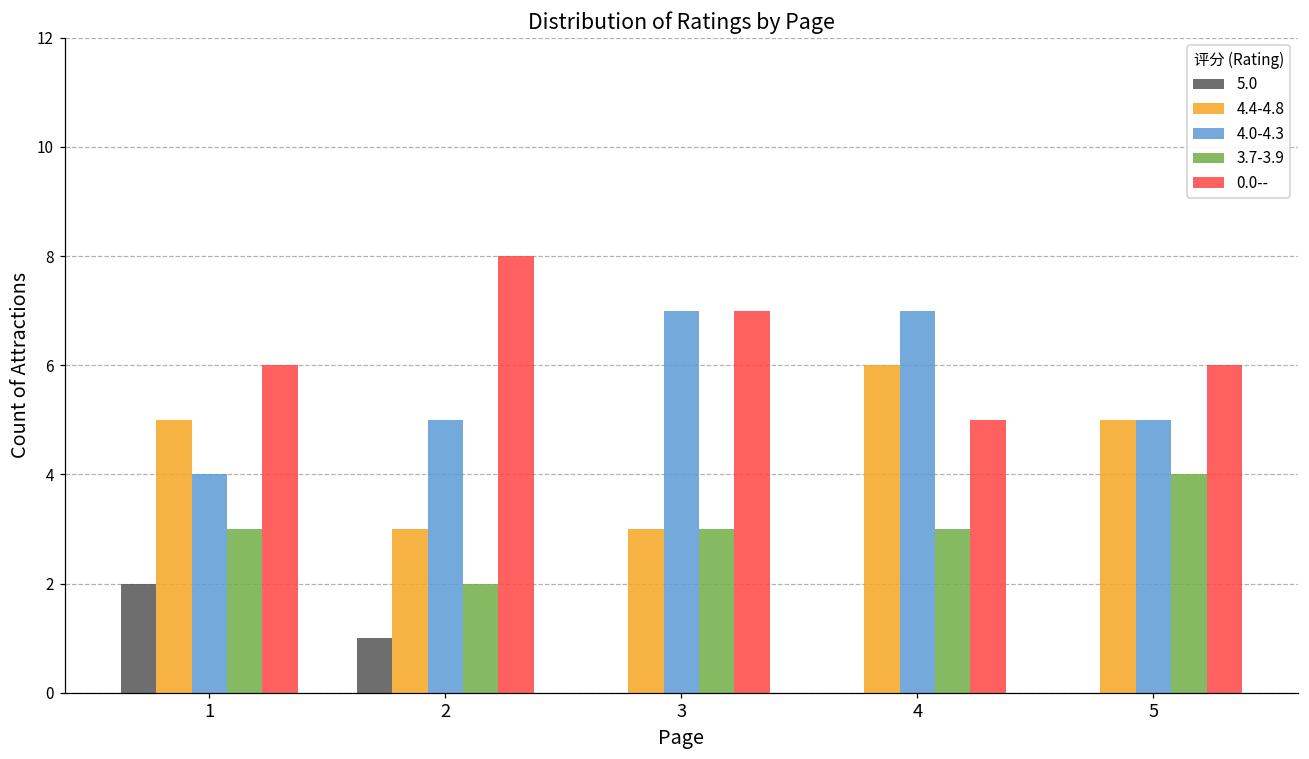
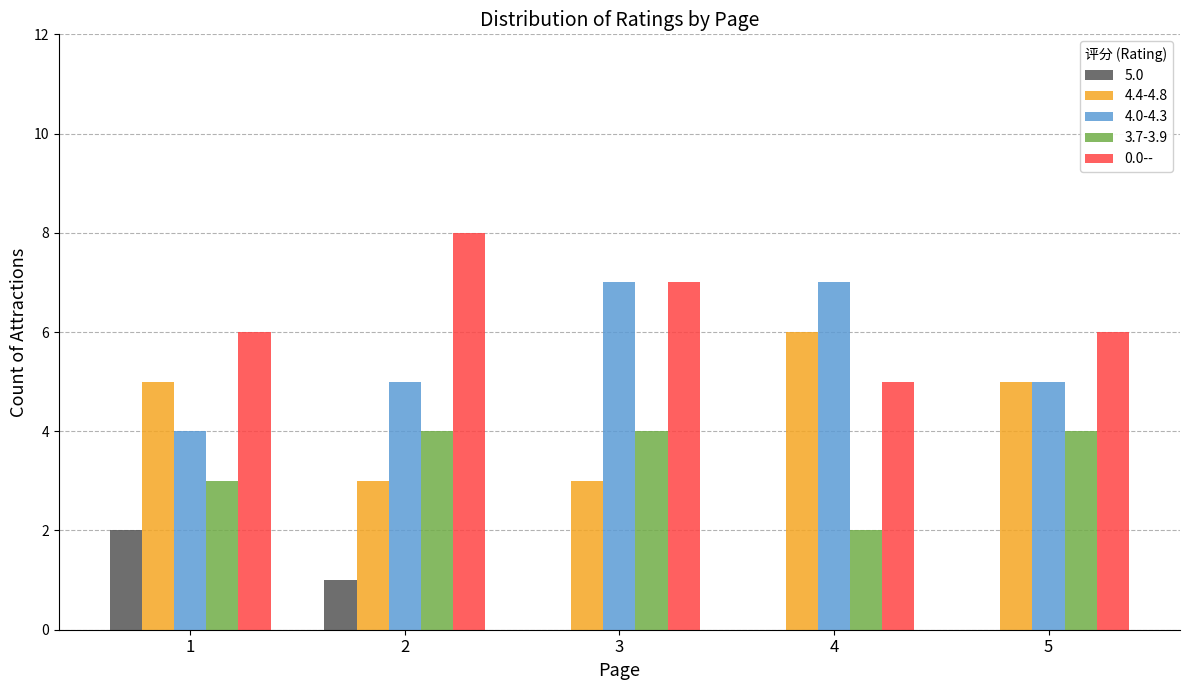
3.7-3.9, 2: 2 -> 4
3.7-3.9, 3: 3 -> 4
3.7-3.9, 4: 3 -> 2
